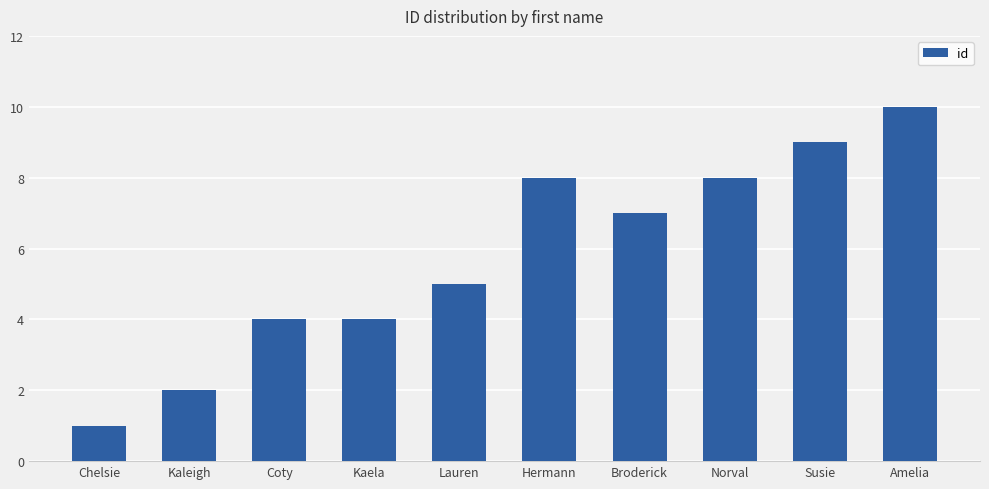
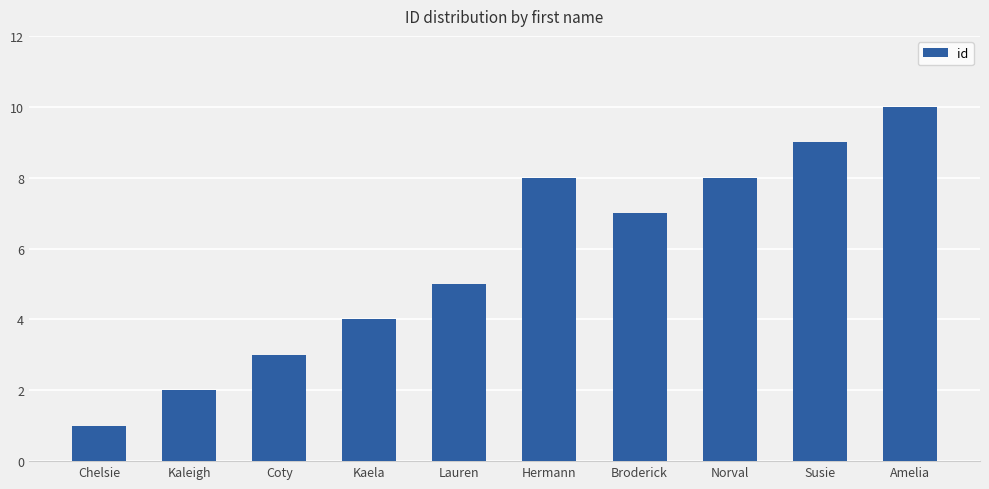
Coty: 4 -> 3
